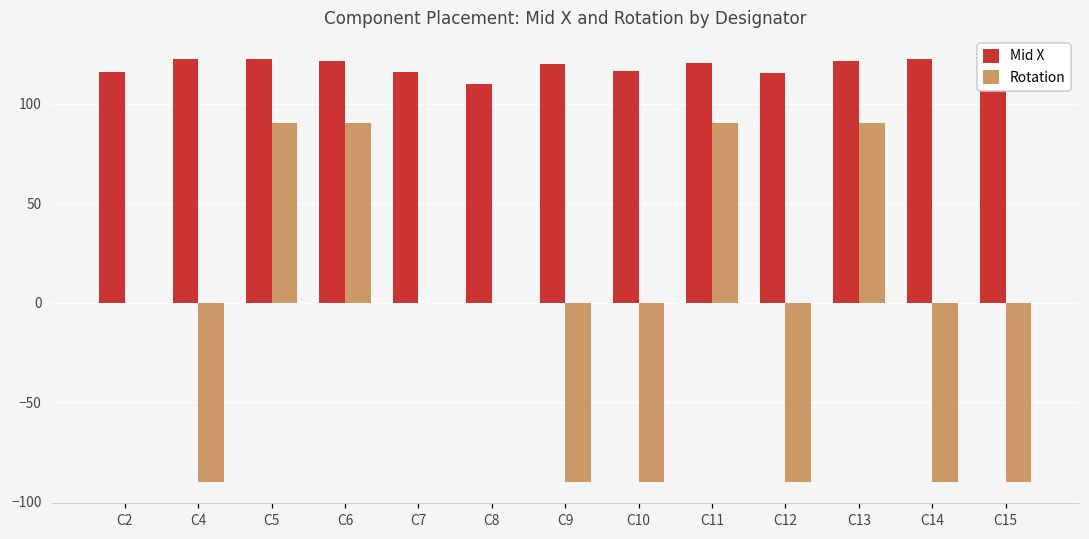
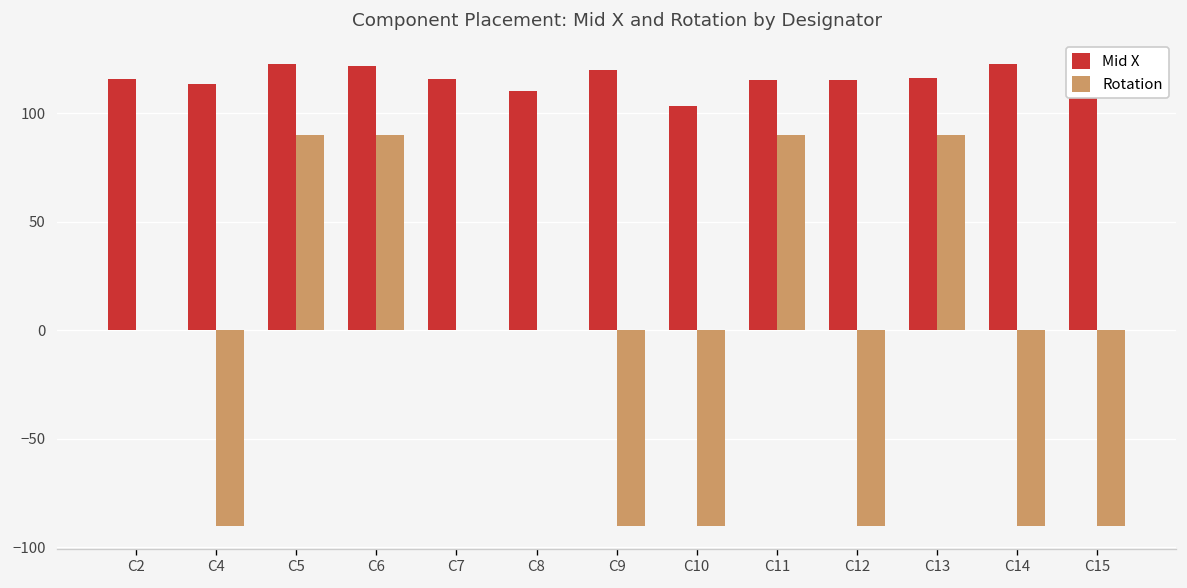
Mid X, C4: 122 -> 113
Mid X, C10: 116 -> 103
Mid X, C11: 121 -> 115
Mid X, C13: 121 -> 116
